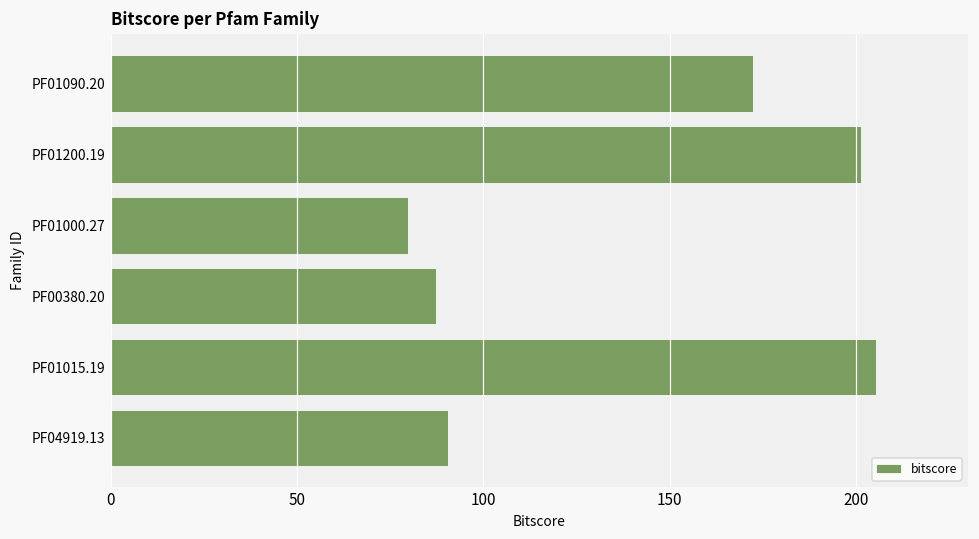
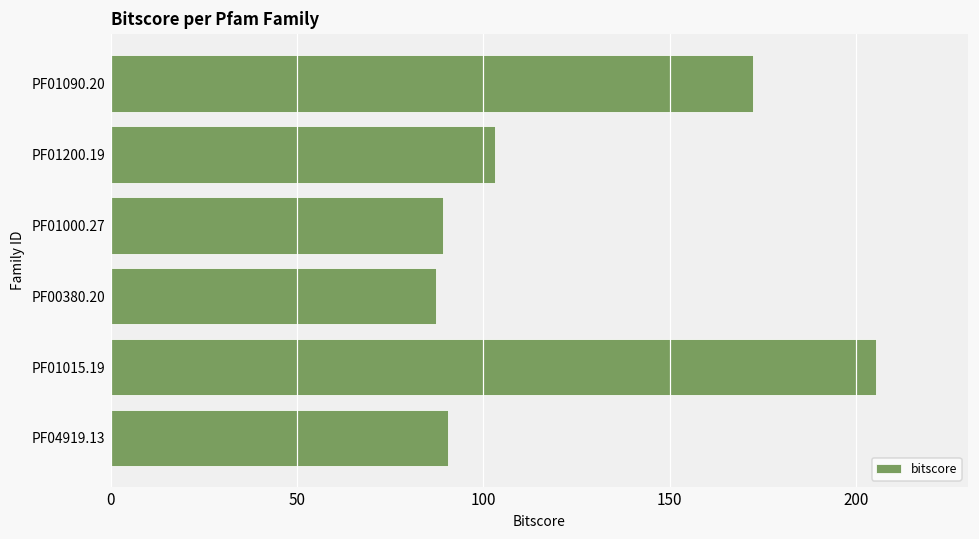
PF01200.19: 201 -> 103
PF01000.27: 80 -> 89
